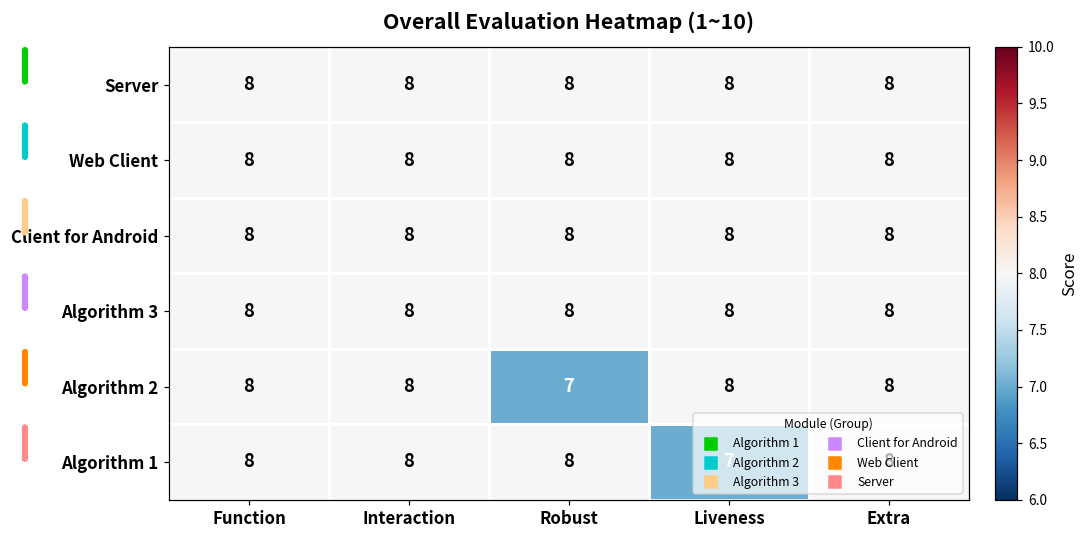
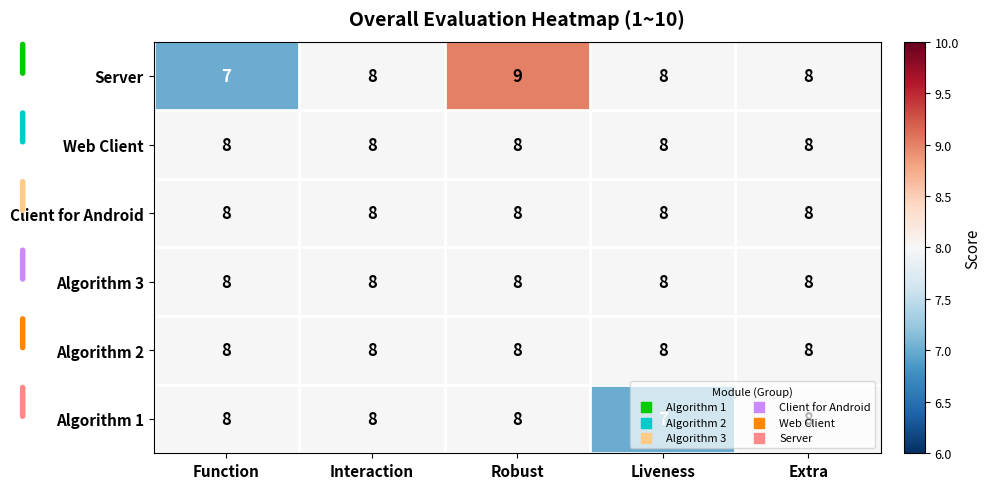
Server, Function: 8 -> 7
Server, Robust: 8 -> 9
Algorithm 2, Robust: 7 -> 8
